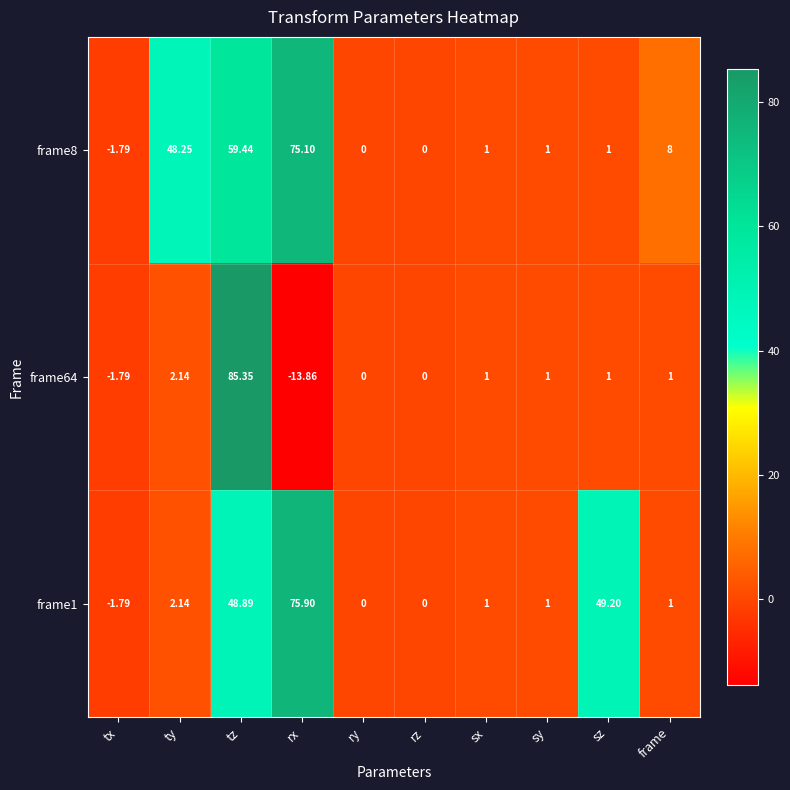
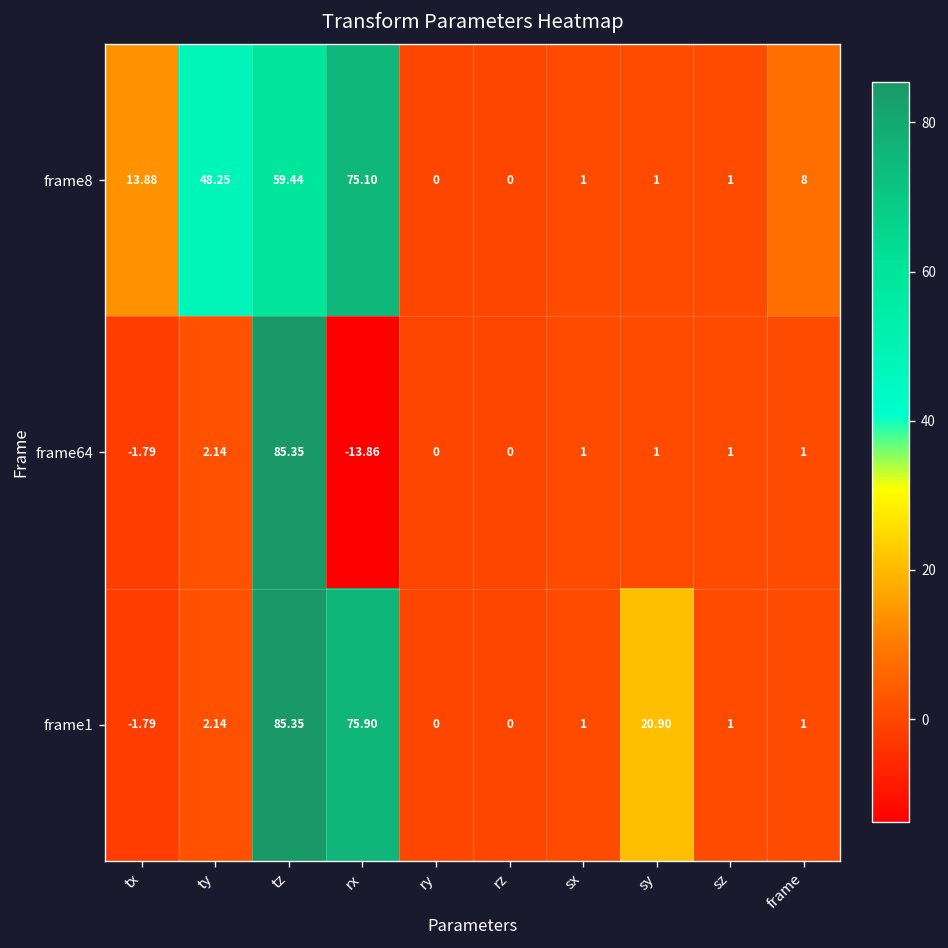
frame8, tx: -1.79 -> 13.88
frame1, tz: 48.89 -> 85.35
frame1, sy: 1 -> 20.90
frame1, sz: 49.20 -> 1
